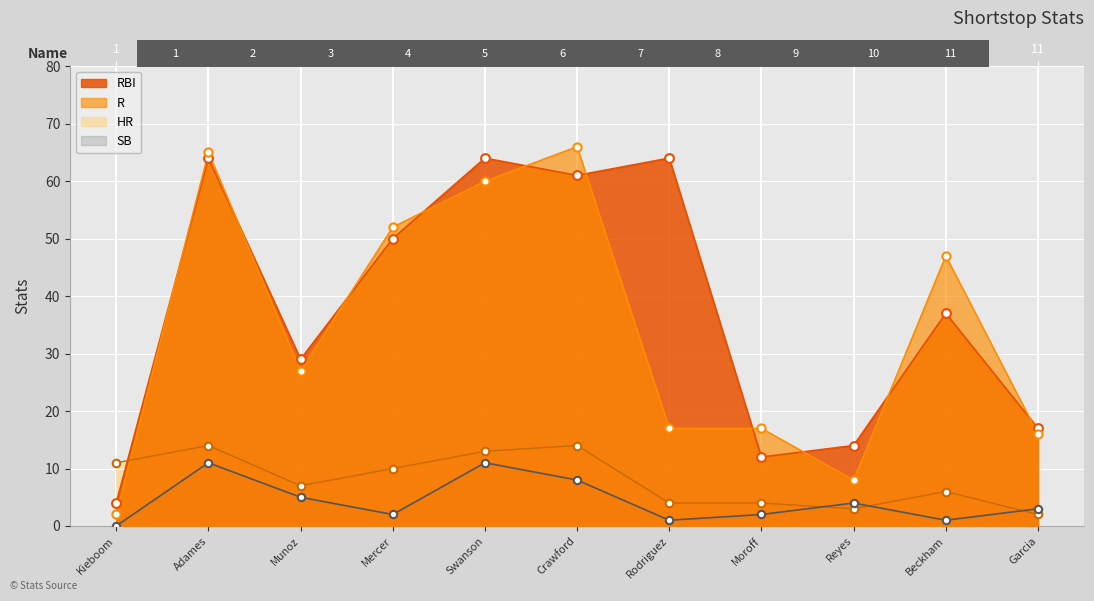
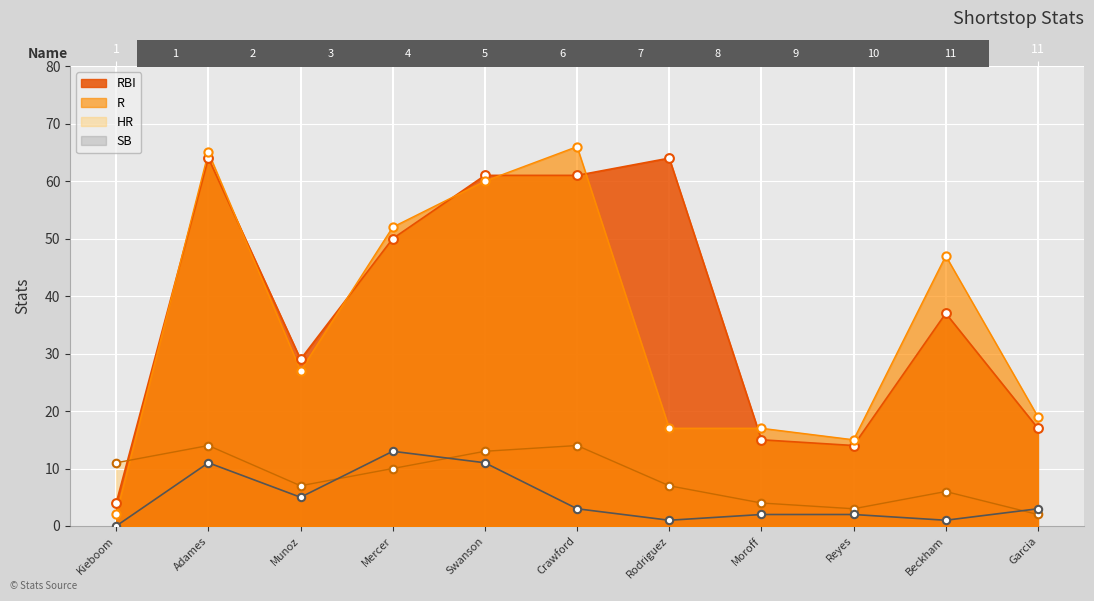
SB, Mercer: 2 -> 13
RBI, Swanson: 64 -> 61
SB, Crawford: 8 -> 3
HR, Rodriguez: 4 -> 7
RBI, Moroff: 12 -> 15
R, Reyes: 8 -> 15
SB, Reyes: 4 -> 2
R, Garcia: 16 -> 19
